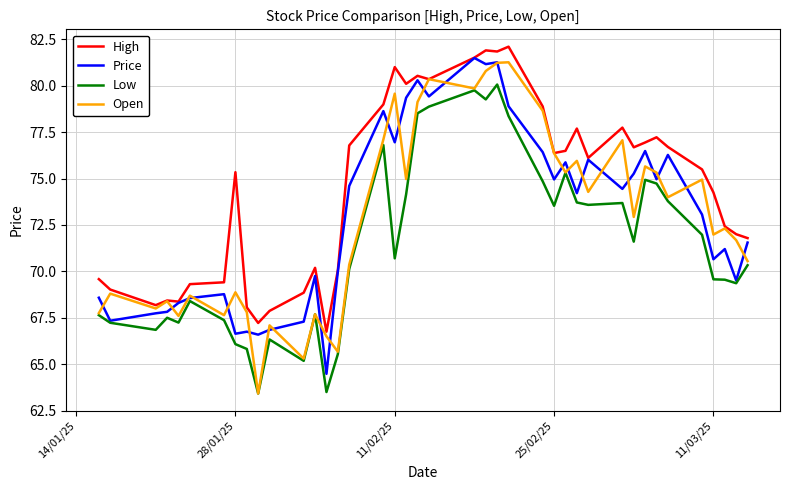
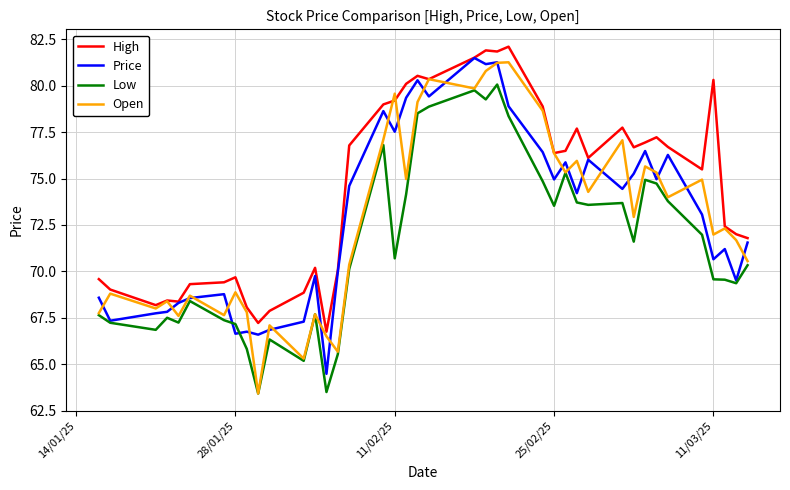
High, 28/01/25: 75.3 -> 69.7
Low, 28/01/25: 66.1 -> 67.2
High, 11/02/25: 81.0 -> 79.2
Price, 11/02/25: 77.0 -> 77.5
High, 11/03/25: 74.3 -> 80.3
